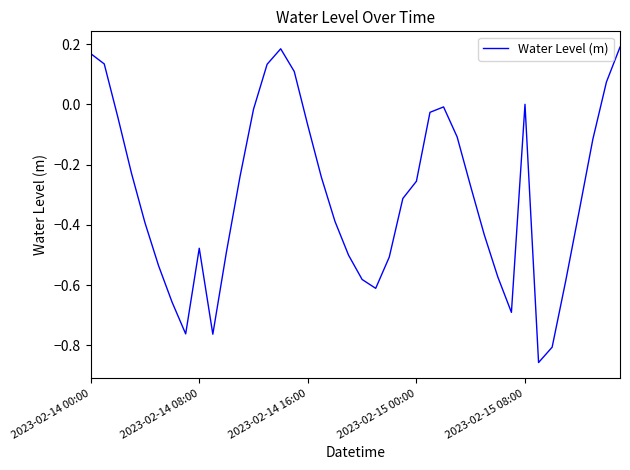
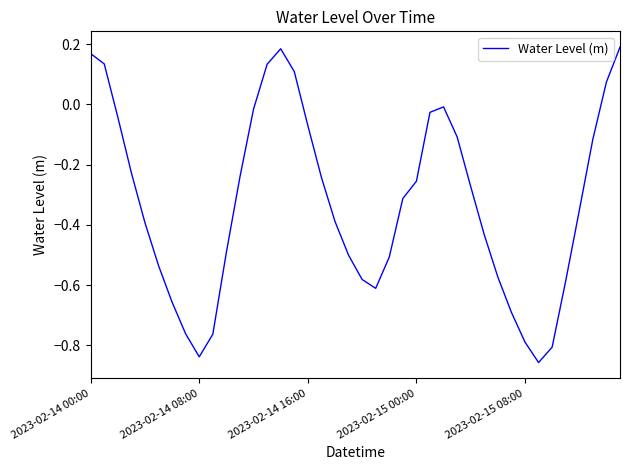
2023-02-14 08:00: -0.48 -> -0.84
2023-02-15 08:00: 0.00 -> -0.79
